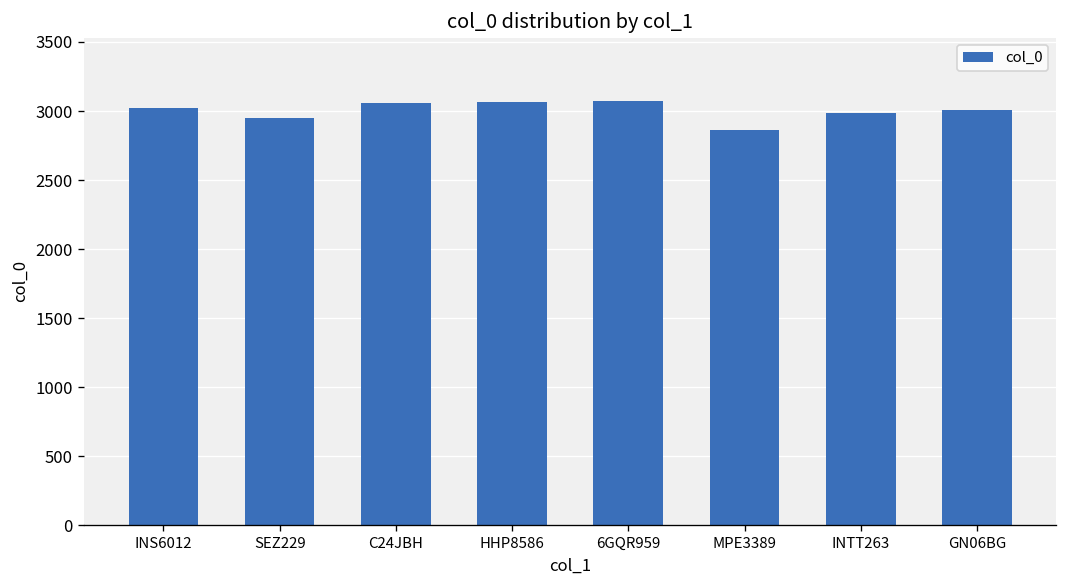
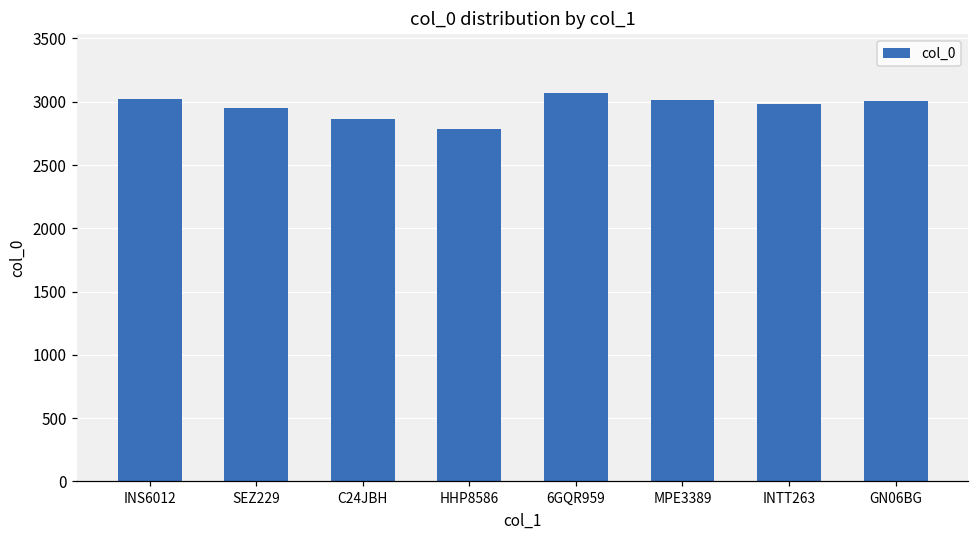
C24JBH: 3060 -> 2860
HHP8586: 3070 -> 2790
MPE3389: 2870 -> 3020
